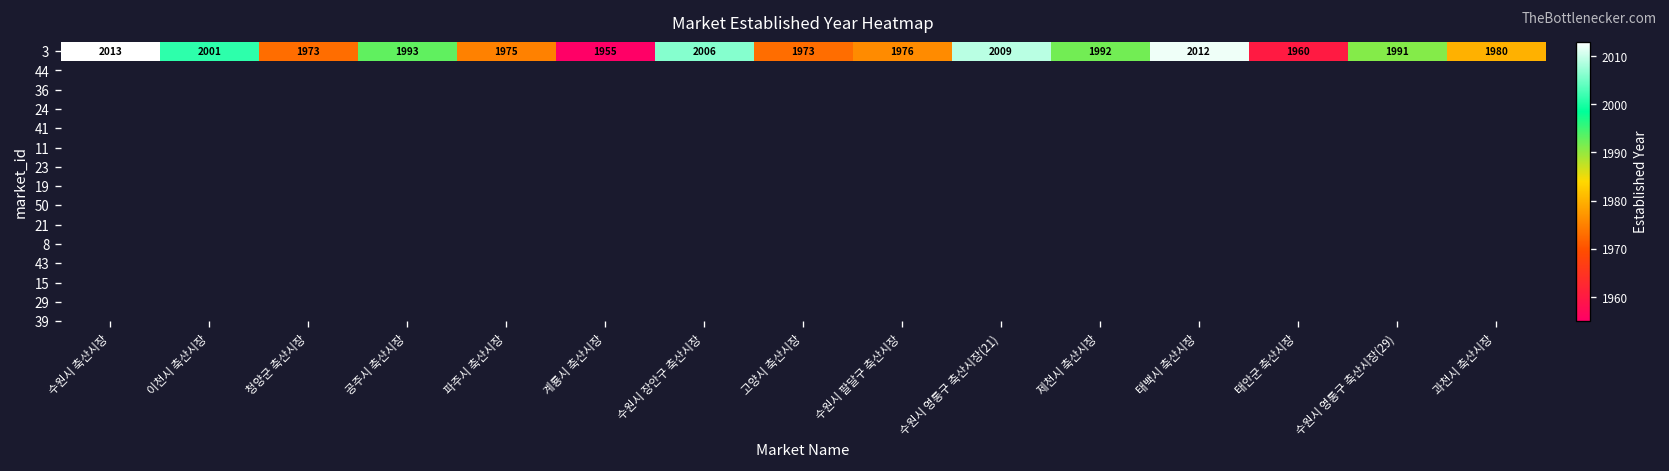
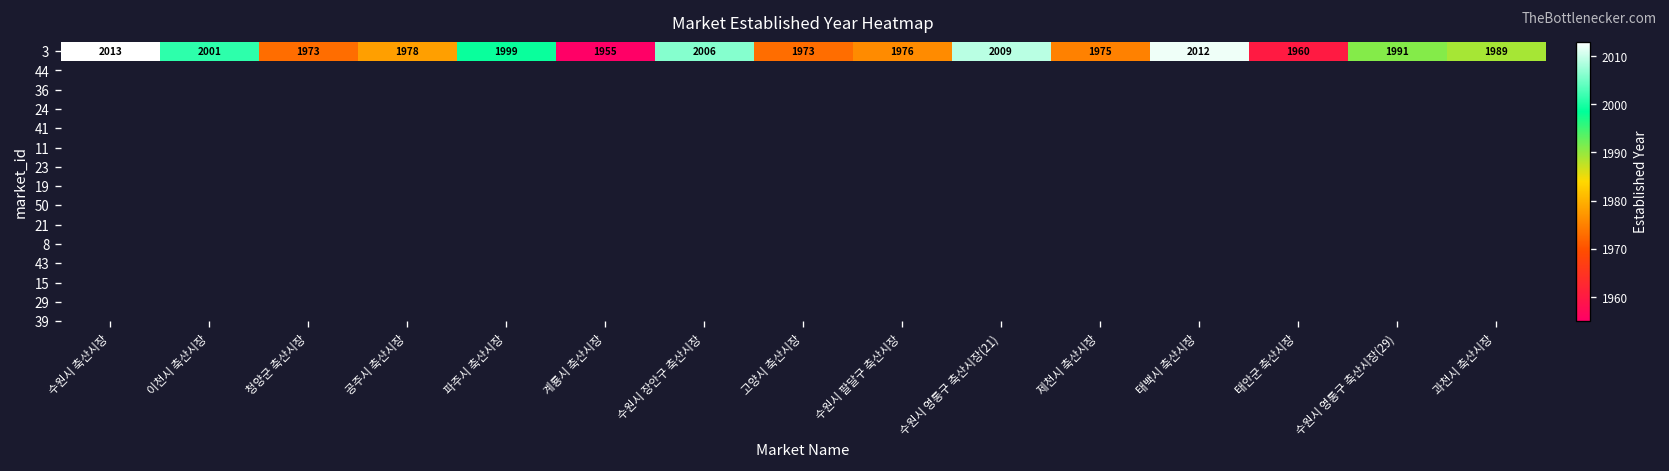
3, 공주시 축산시장: 1993 -> 1978
3, 파주시 축산시장: 1975 -> 1999
3, 제천시 축산시장: 1992 -> 1975
3, 과천시 축산시장: 1980 -> 1989
